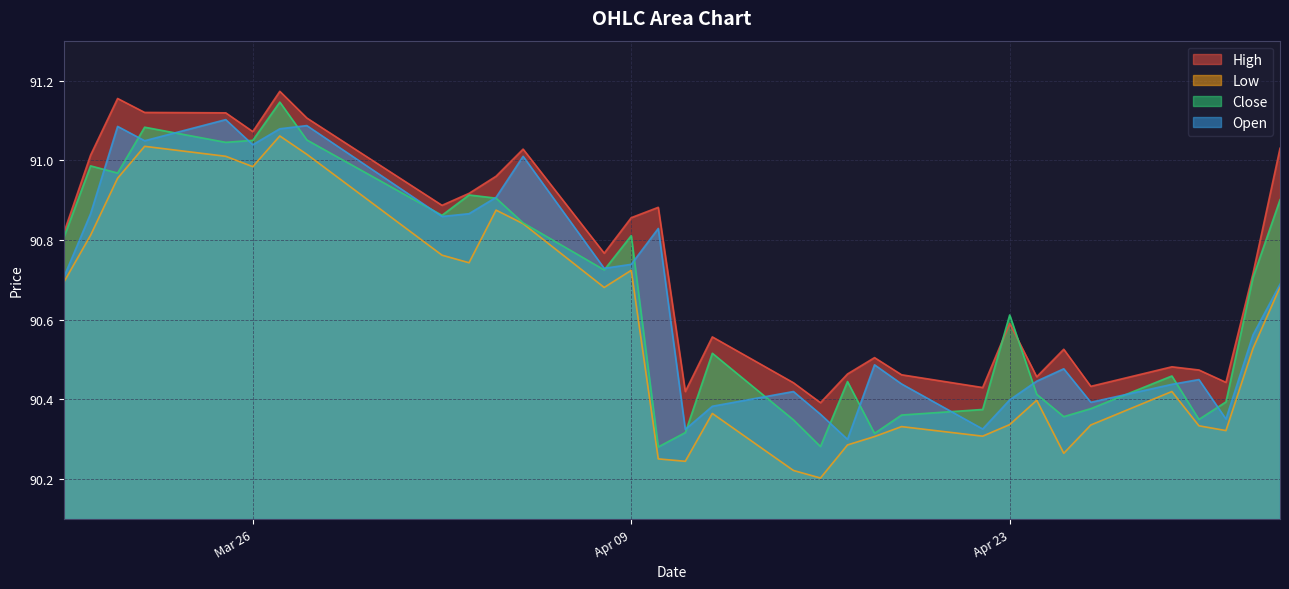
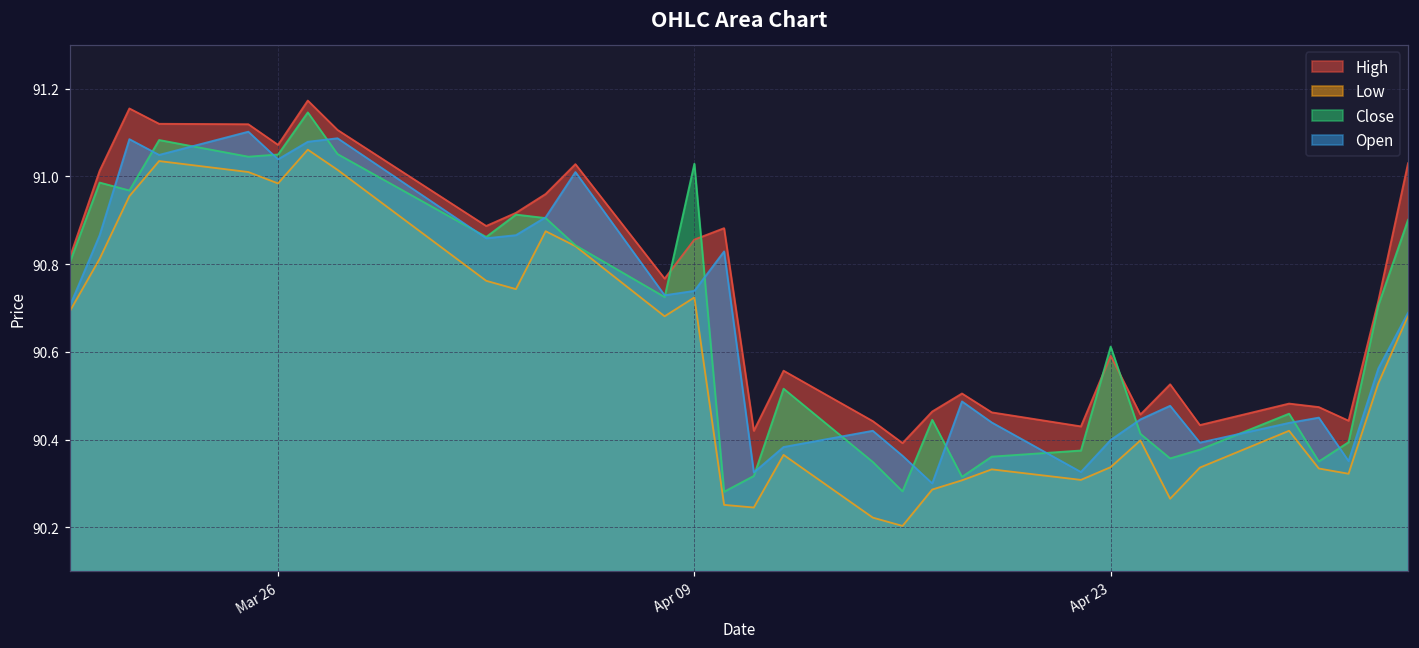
Close, Apr 09: 90.81 -> 91.03
